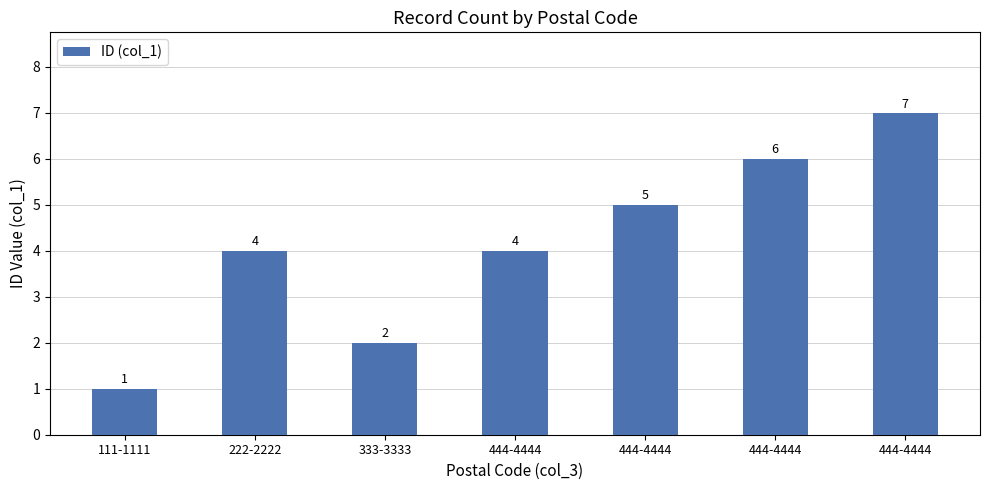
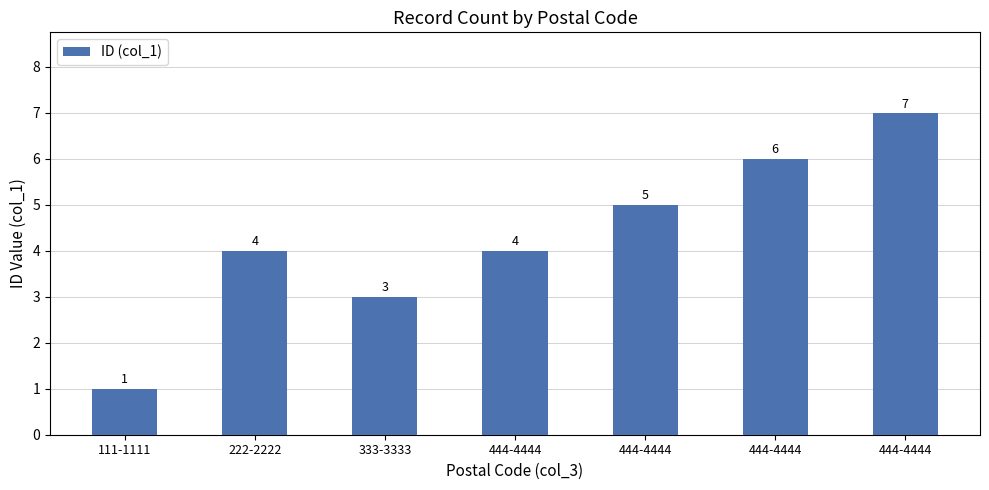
333-3333: 2 -> 3
